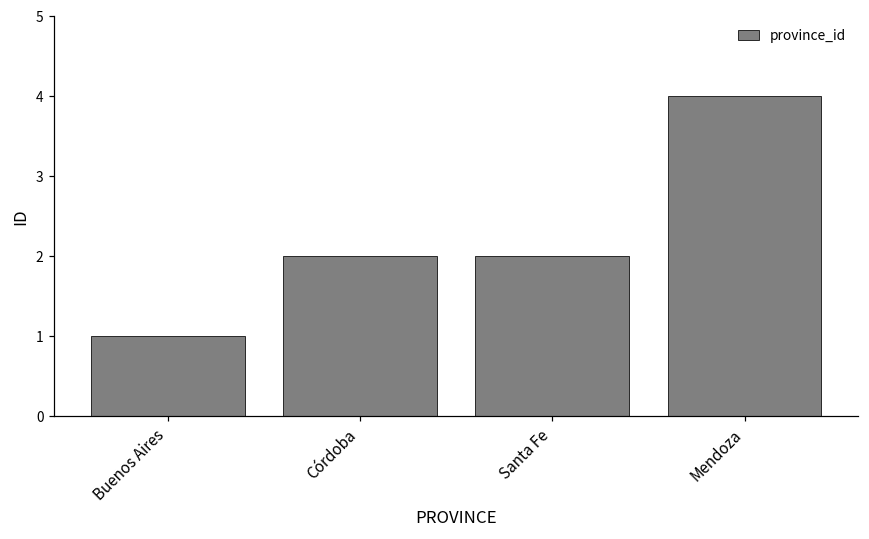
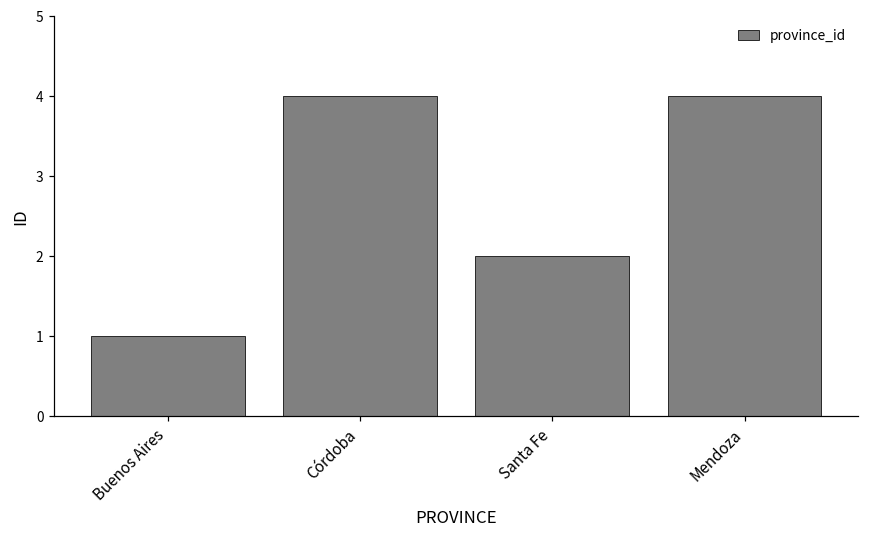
Córdoba: 2 -> 4
